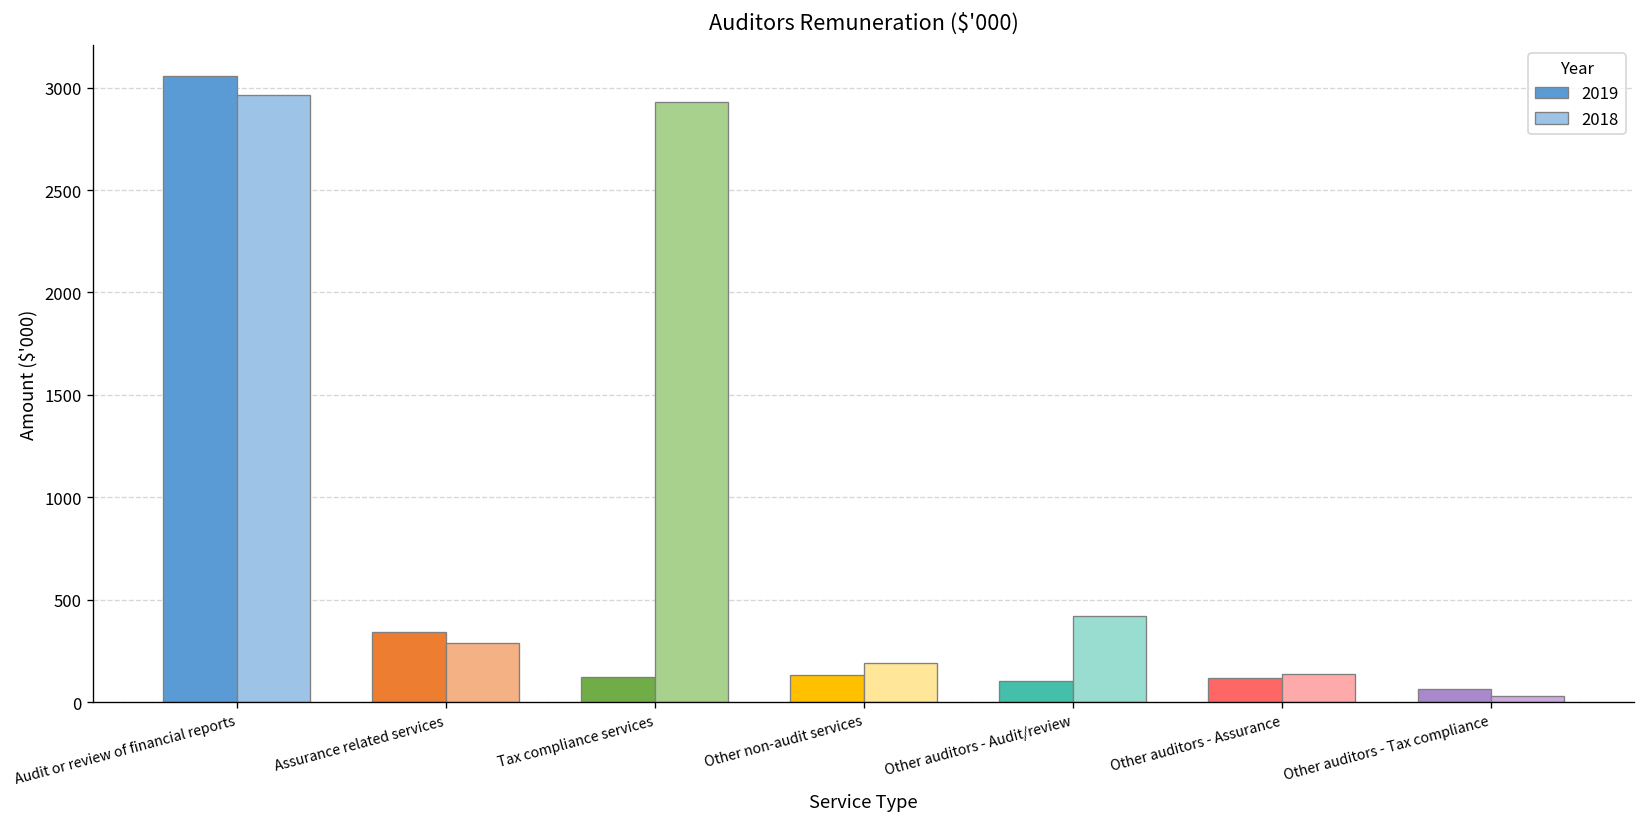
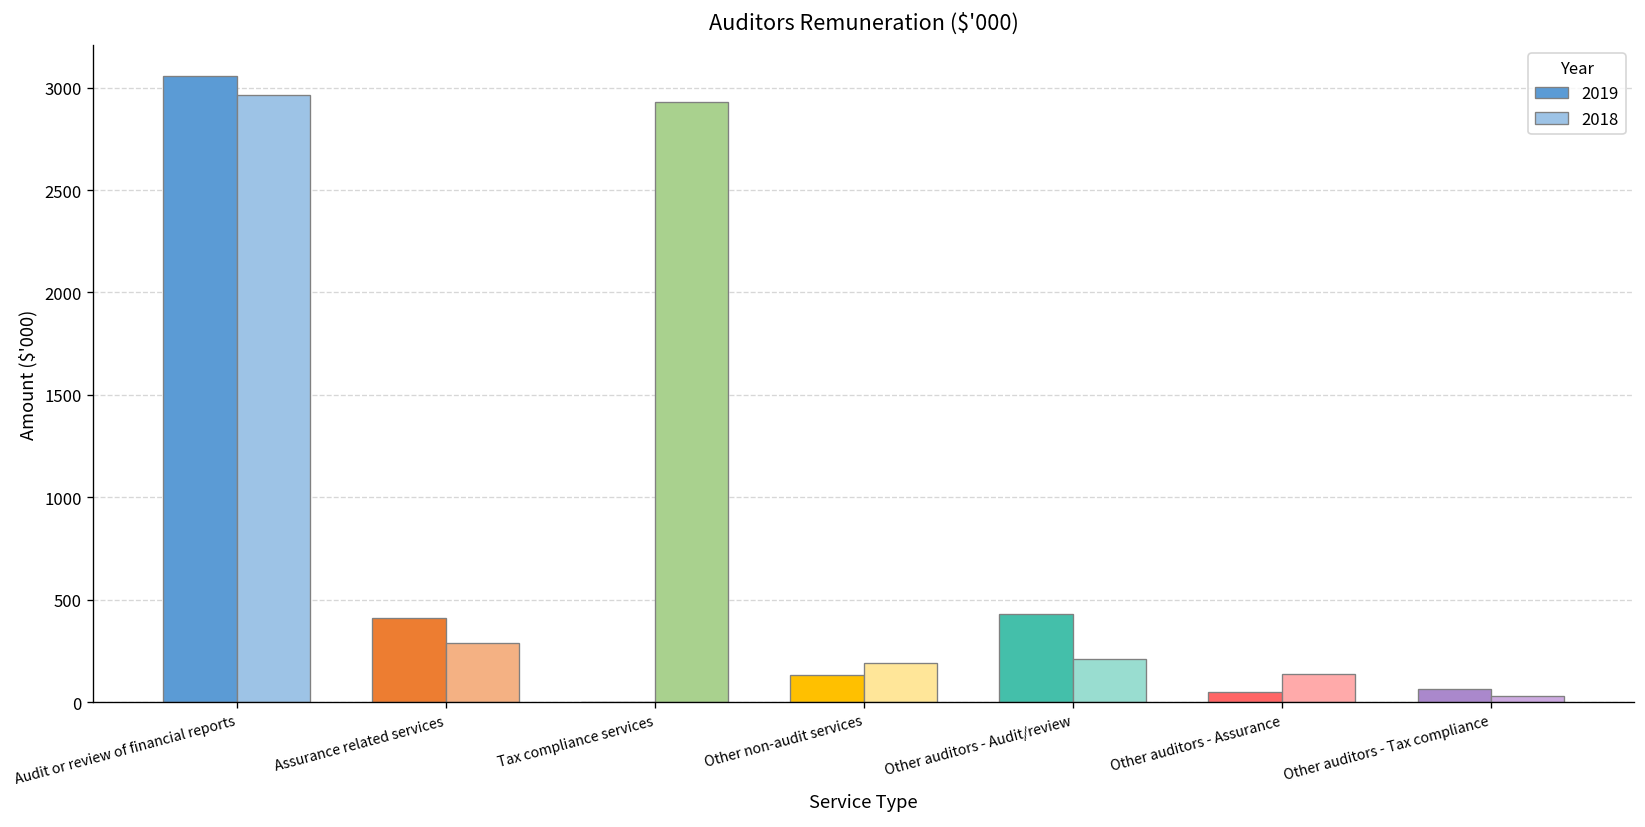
2019, Assurance related services: 340 -> 410
2019, Tax compliance services: 120 -> 0
2019, Other auditors - Audit/review: 100 -> 430
2018, Other auditors - Audit/review: 420 -> 210
2019, Other auditors - Assurance: 120 -> 50
